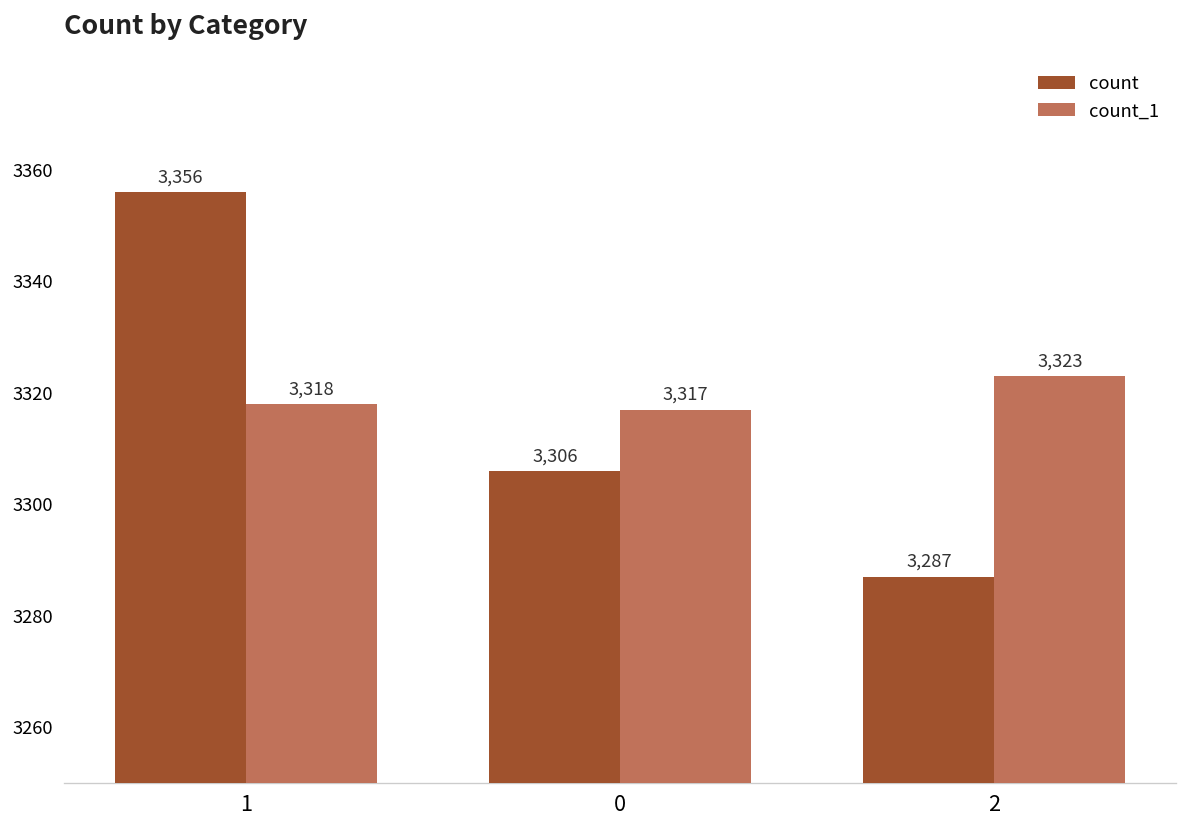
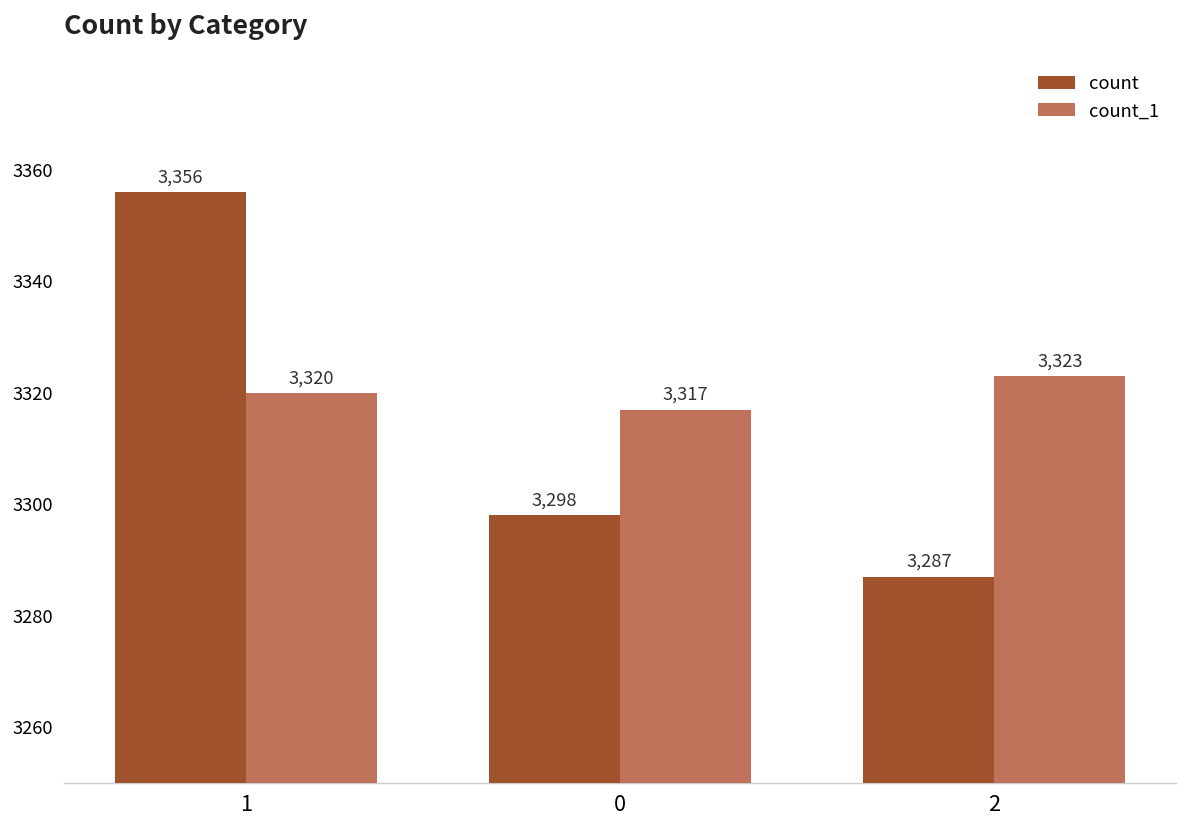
count_1, 1: 3,318 -> 3,320
count, 0: 3,306 -> 3,298
